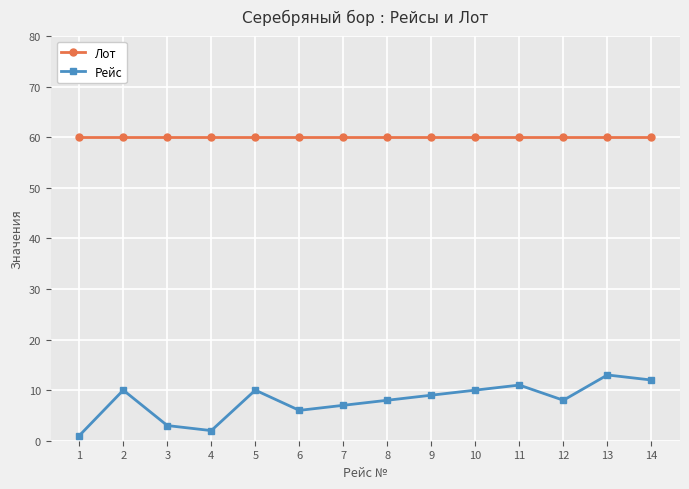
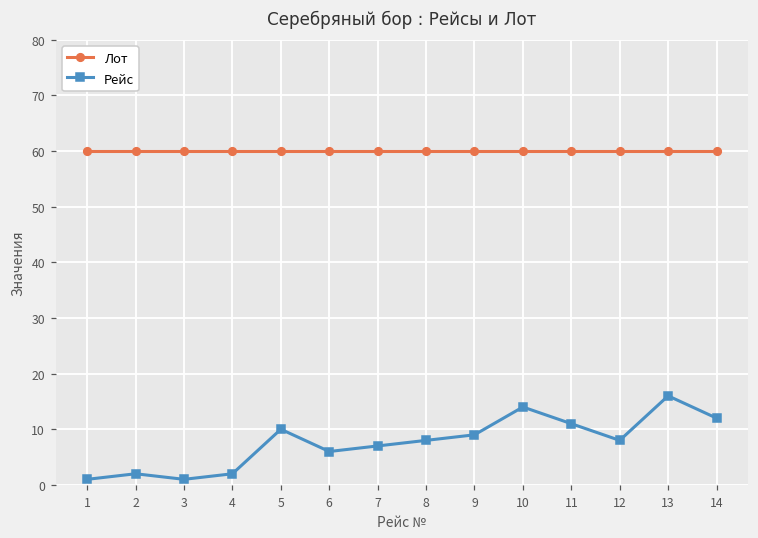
Рейс, 2: 10 -> 2
Рейс, 3: 3 -> 1
Рейс, 10: 10 -> 14
Рейс, 13: 13 -> 16
